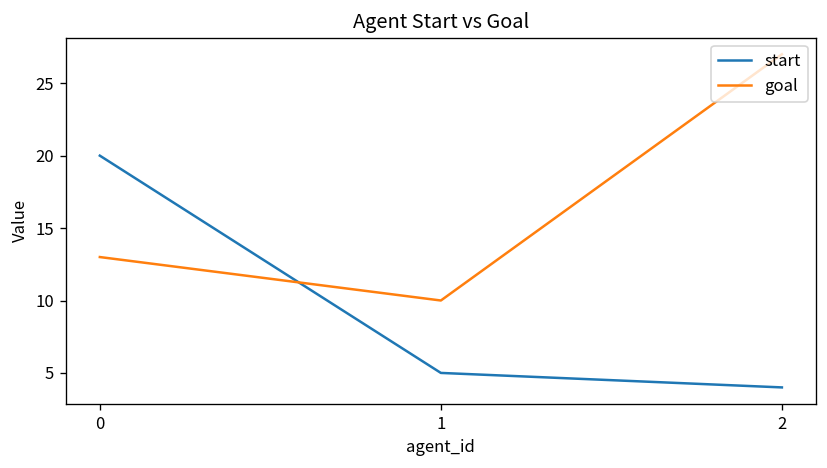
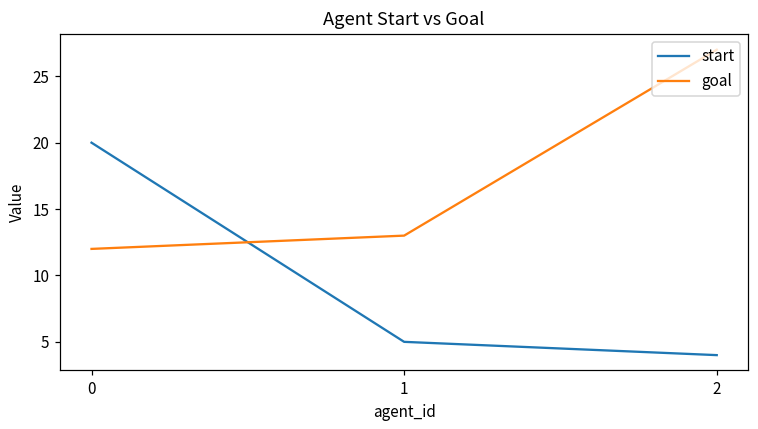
goal, 0: 13 -> 12
goal, 1: 10 -> 13
